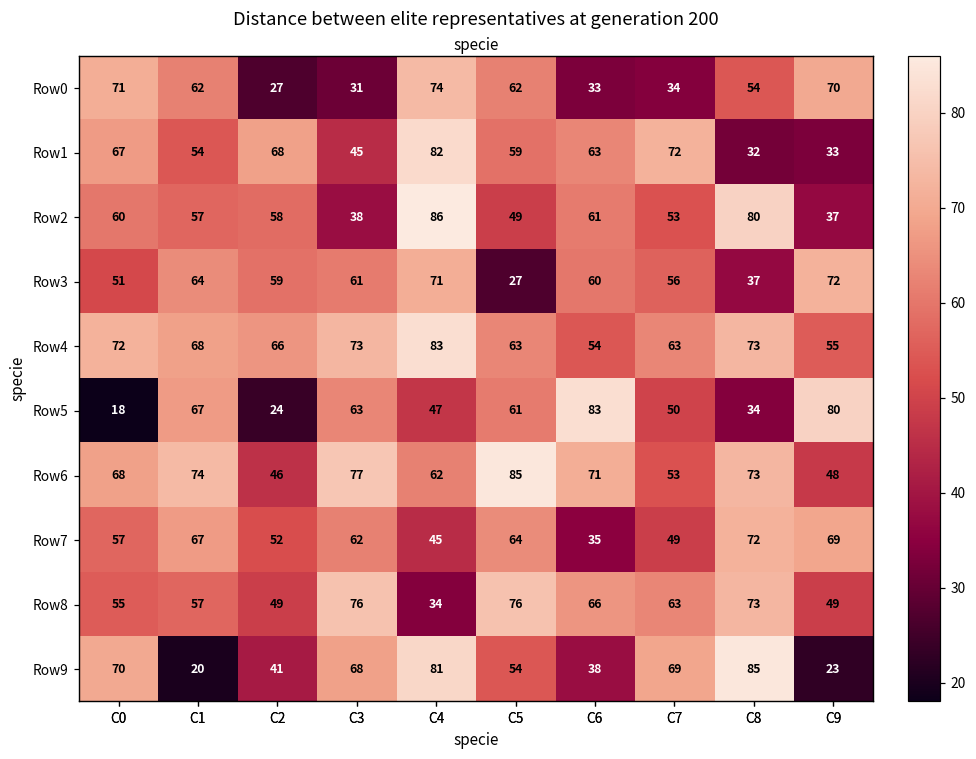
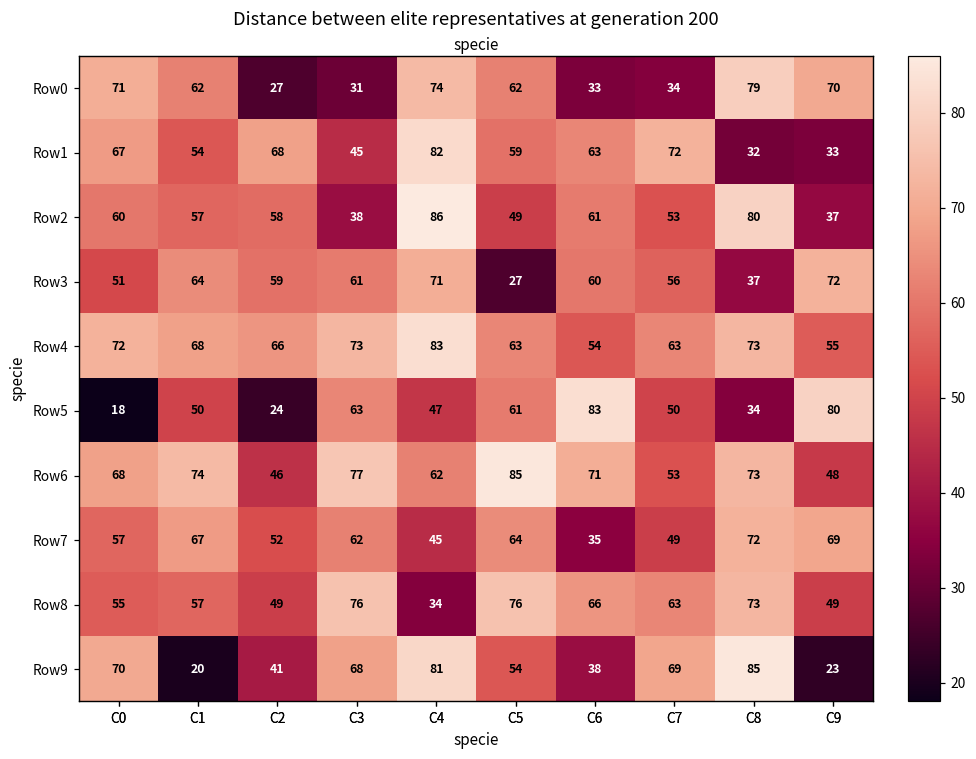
Row0, C8: 54 -> 79
Row5, C1: 67 -> 50
